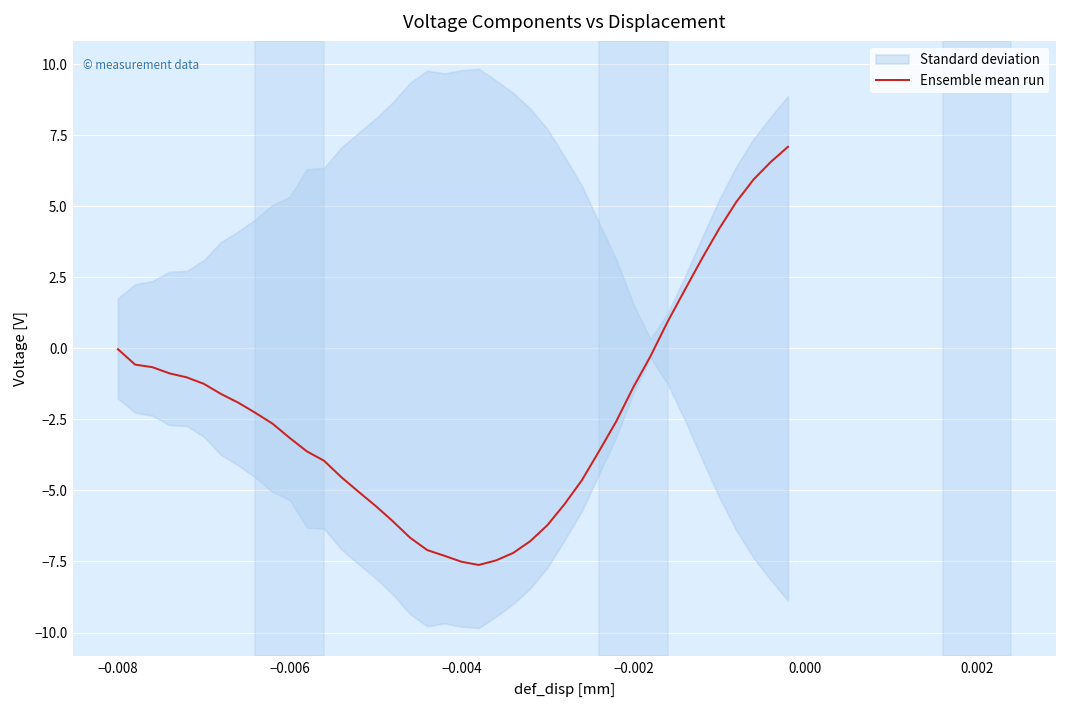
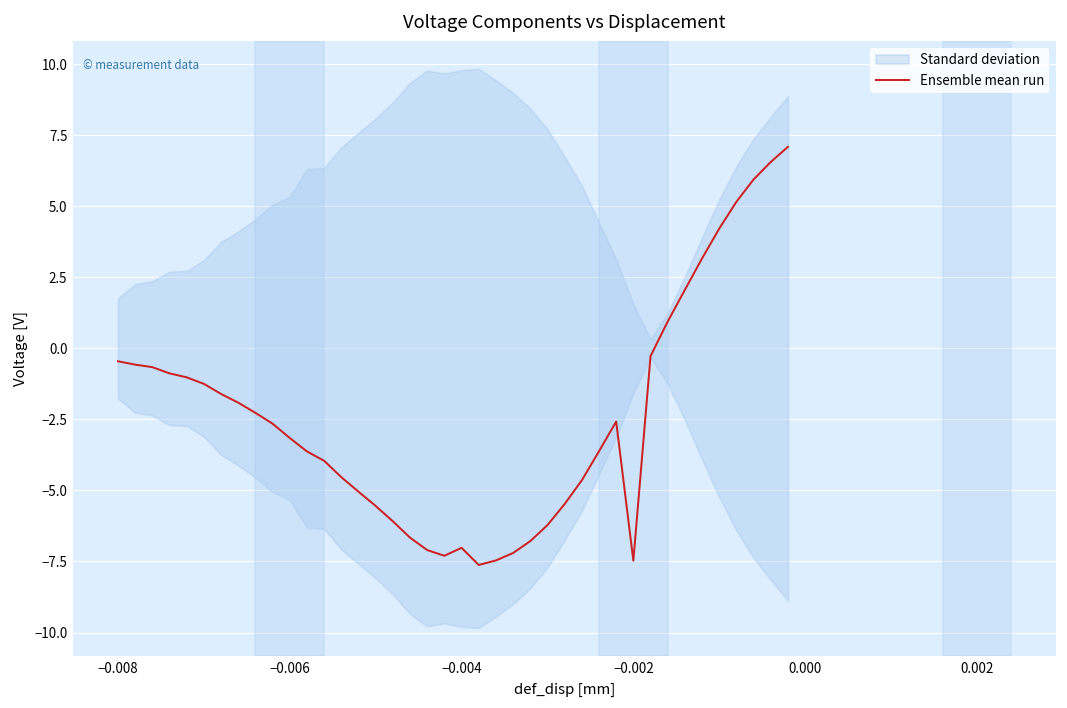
Ensemble mean run, −0.008: 0.0 -> -0.5
Ensemble mean run, −0.004: -7.5 -> -7.0
Ensemble mean run, −0.002: -1.4 -> -7.5
